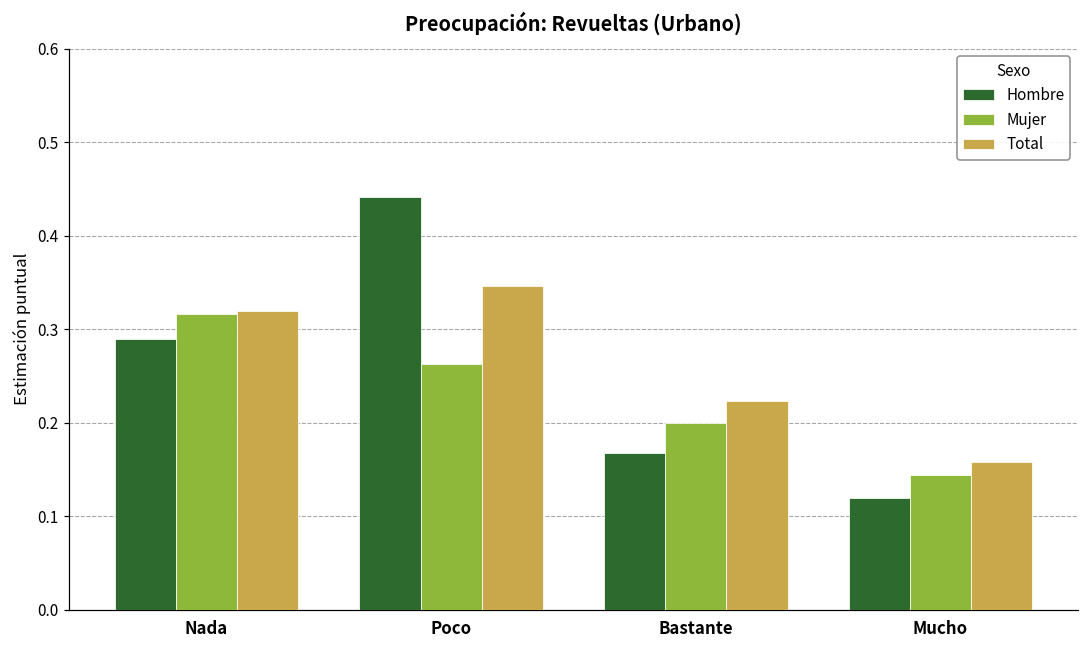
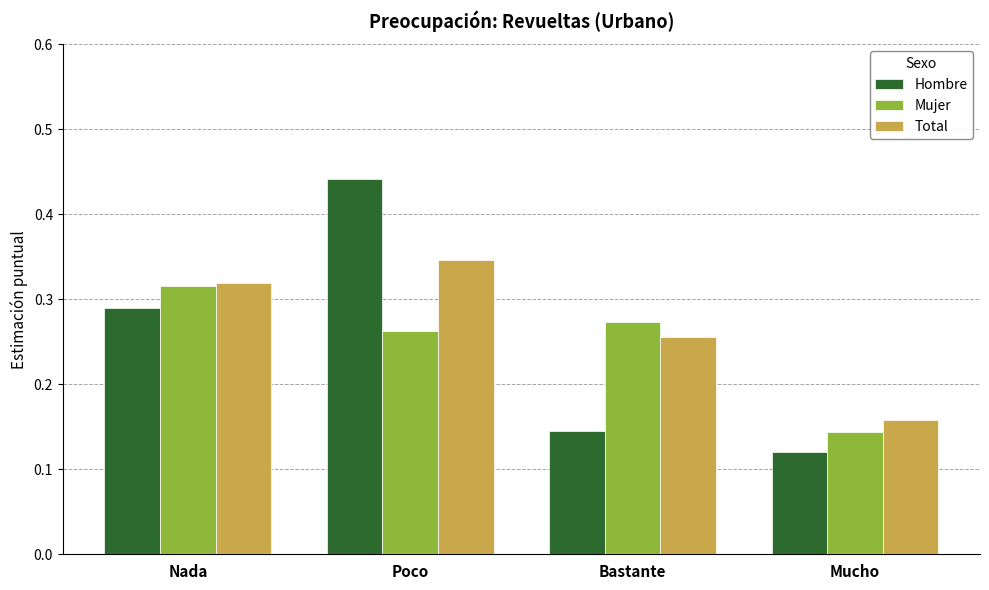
Hombre, Bastante: 0.17 -> 0.15
Mujer, Bastante: 0.20 -> 0.27
Total, Bastante: 0.22 -> 0.26
